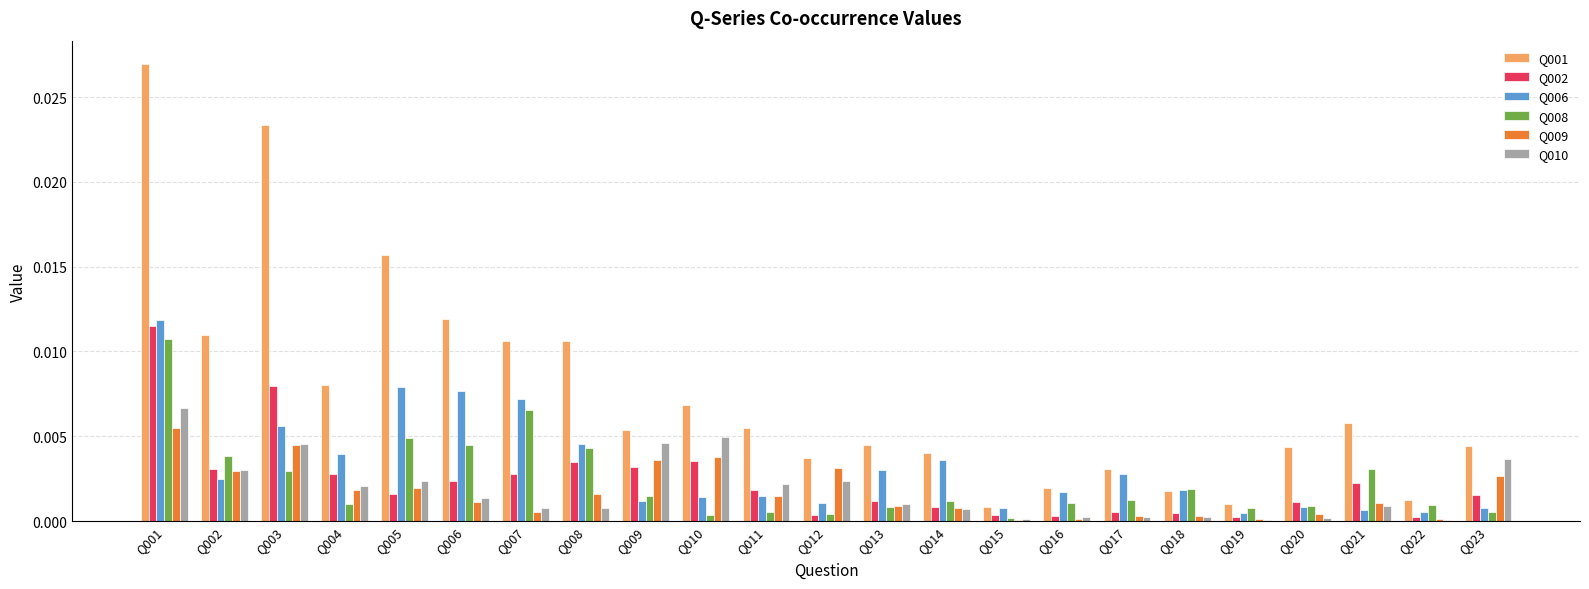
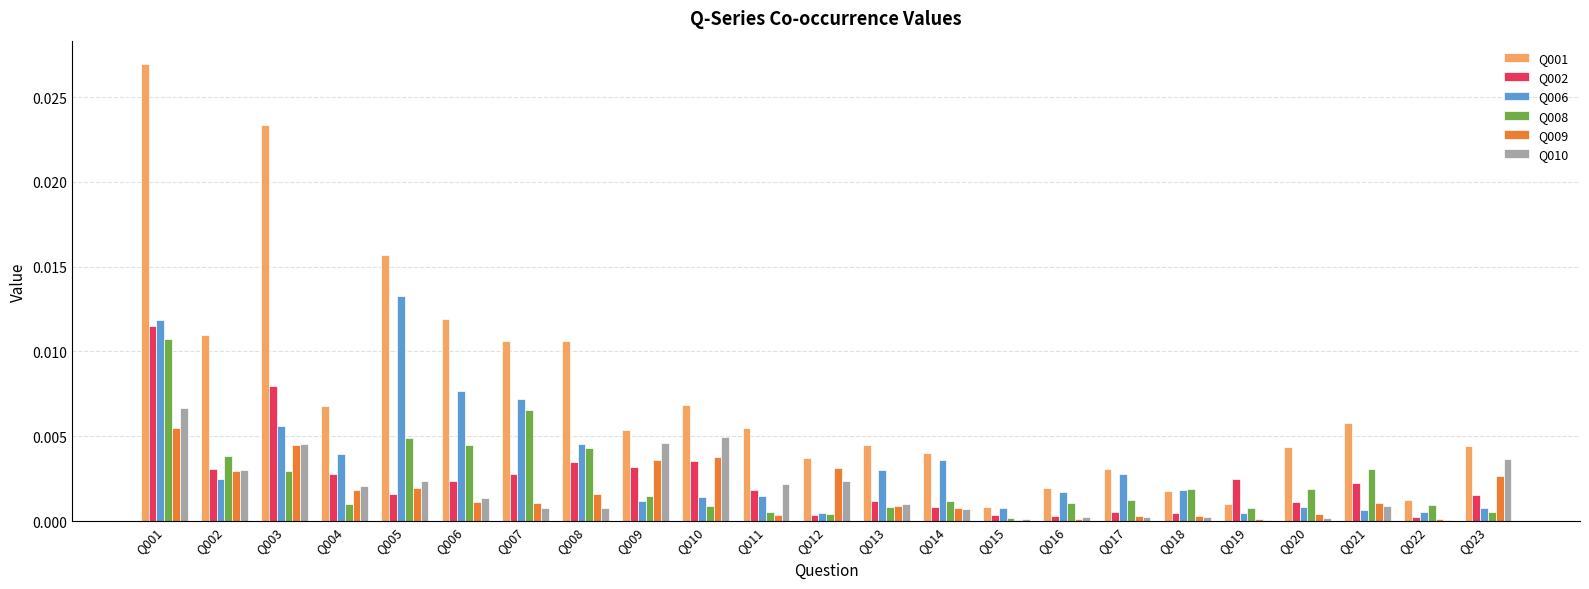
Q001, Q004: 0.0080 -> 0.0068
Q006, Q005: 0.0079 -> 0.0133
Q009, Q007: 0.0006 -> 0.0011
Q008, Q010: 0.0004 -> 0.0009
Q009, Q011: 0.0015 -> 0.0004
Q006, Q012: 0.0011 -> 0.0005
Q002, Q019: 0.0002 -> 0.0025
Q008, Q020: 0.0009 -> 0.0019
